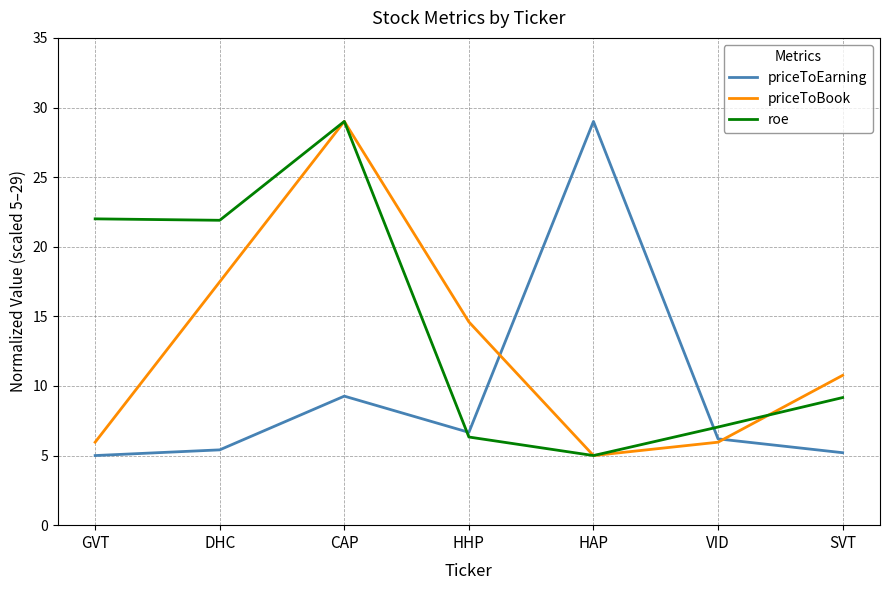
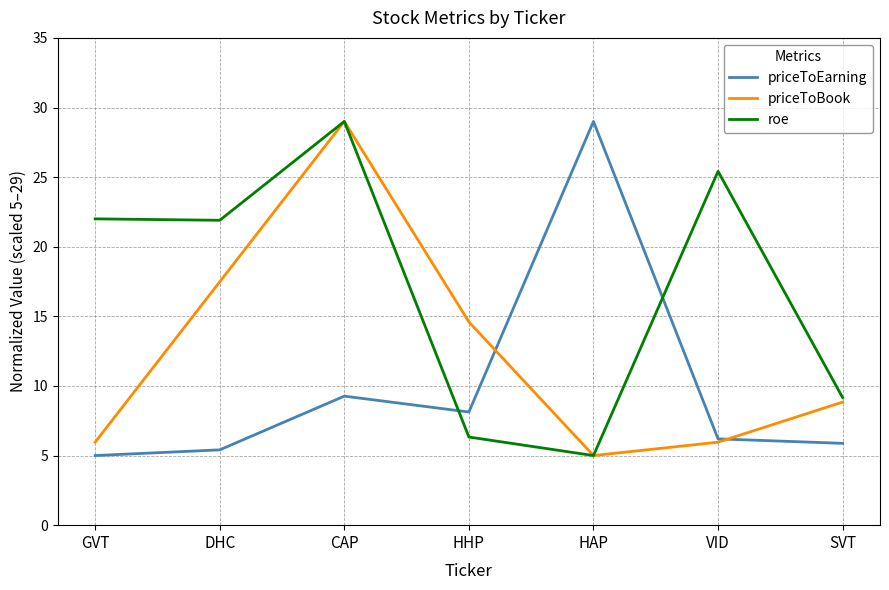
priceToEarning, HHP: 6.7 -> 8.1
roe, VID: 7.0 -> 25.4
priceToEarning, SVT: 5.2 -> 5.9
priceToBook, SVT: 10.8 -> 8.8
